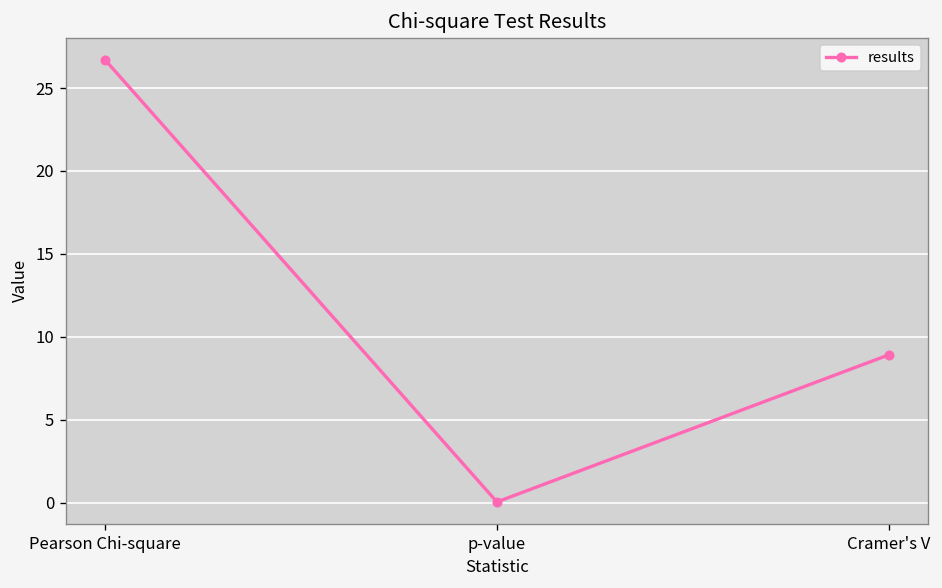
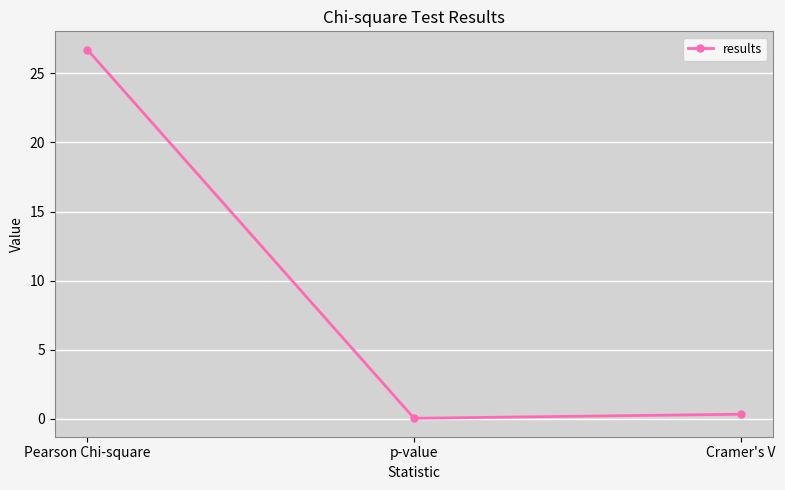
Cramer's V: 8.9 -> 0.3
